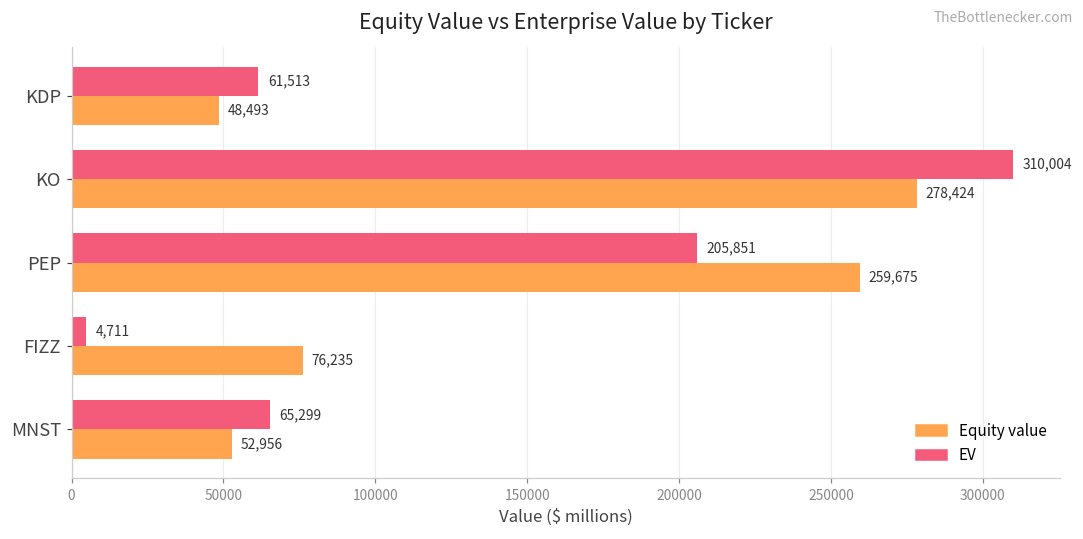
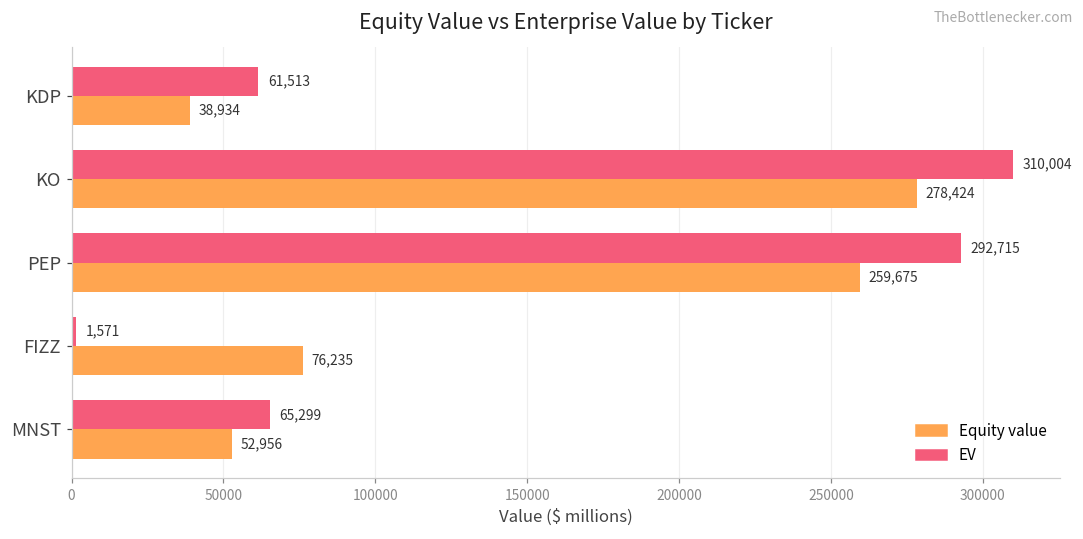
Equity value, KDP: 48,493 -> 38,934
EV, PEP: 205,851 -> 292,715
EV, FIZZ: 4,711 -> 1,571
